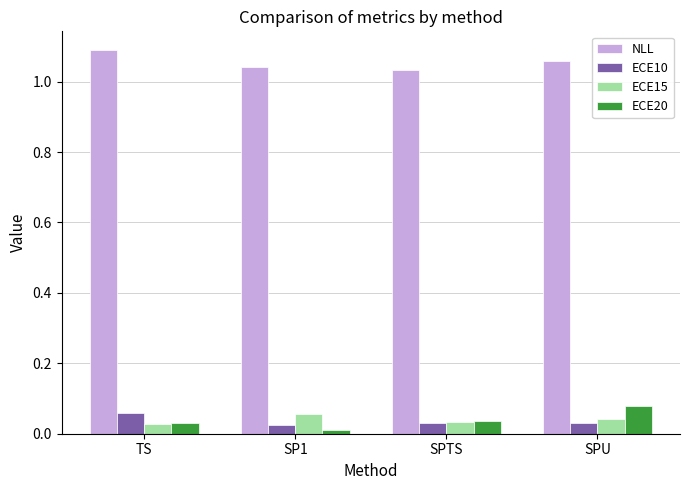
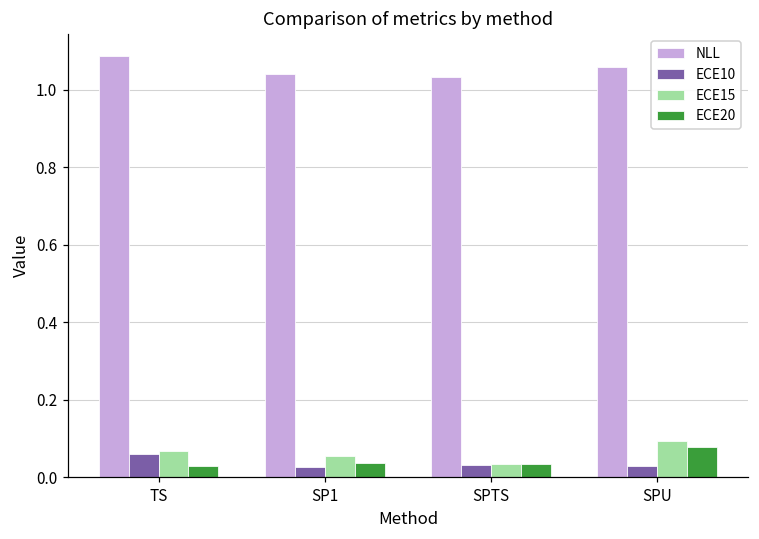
ECE15, TS: 0.03 -> 0.07
ECE20, SP1: 0.01 -> 0.04
ECE15, SPU: 0.04 -> 0.09
